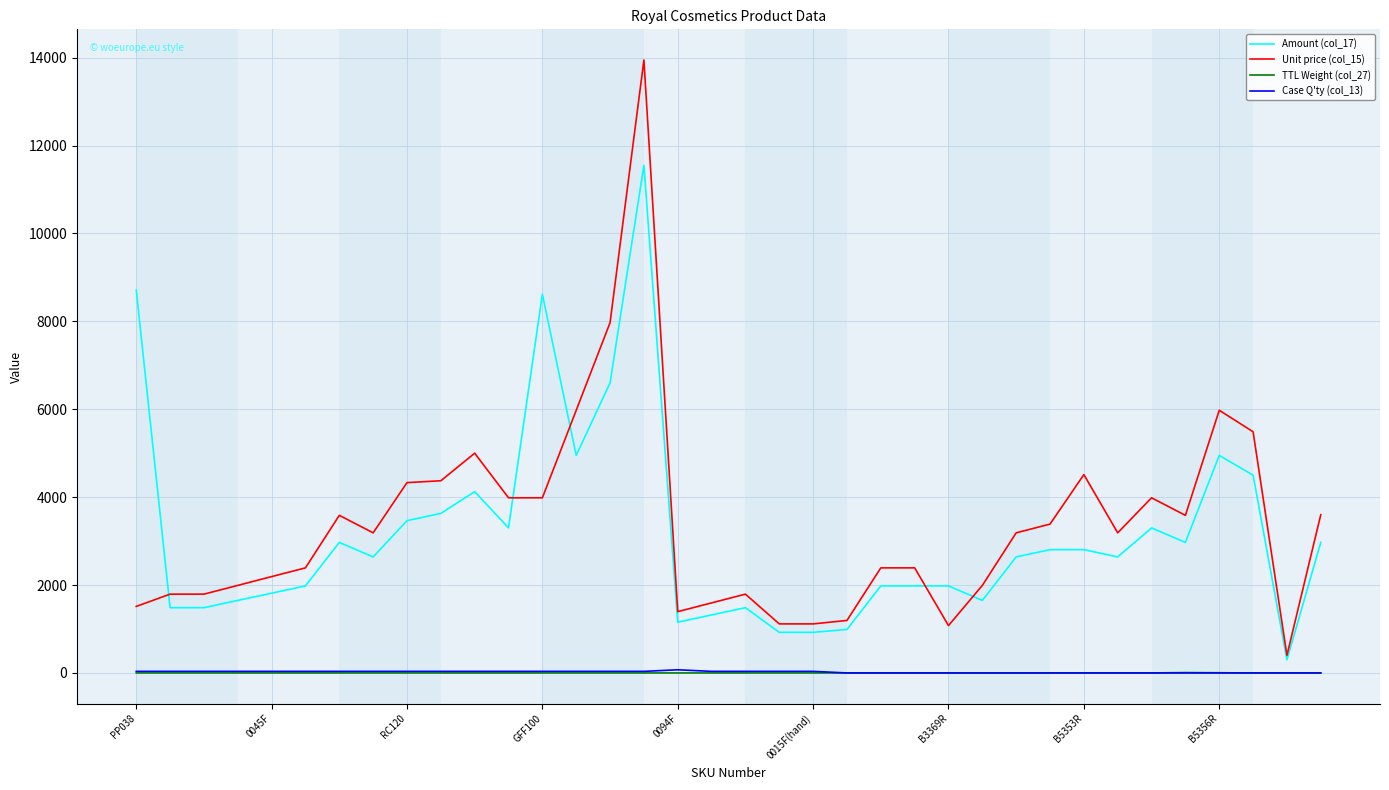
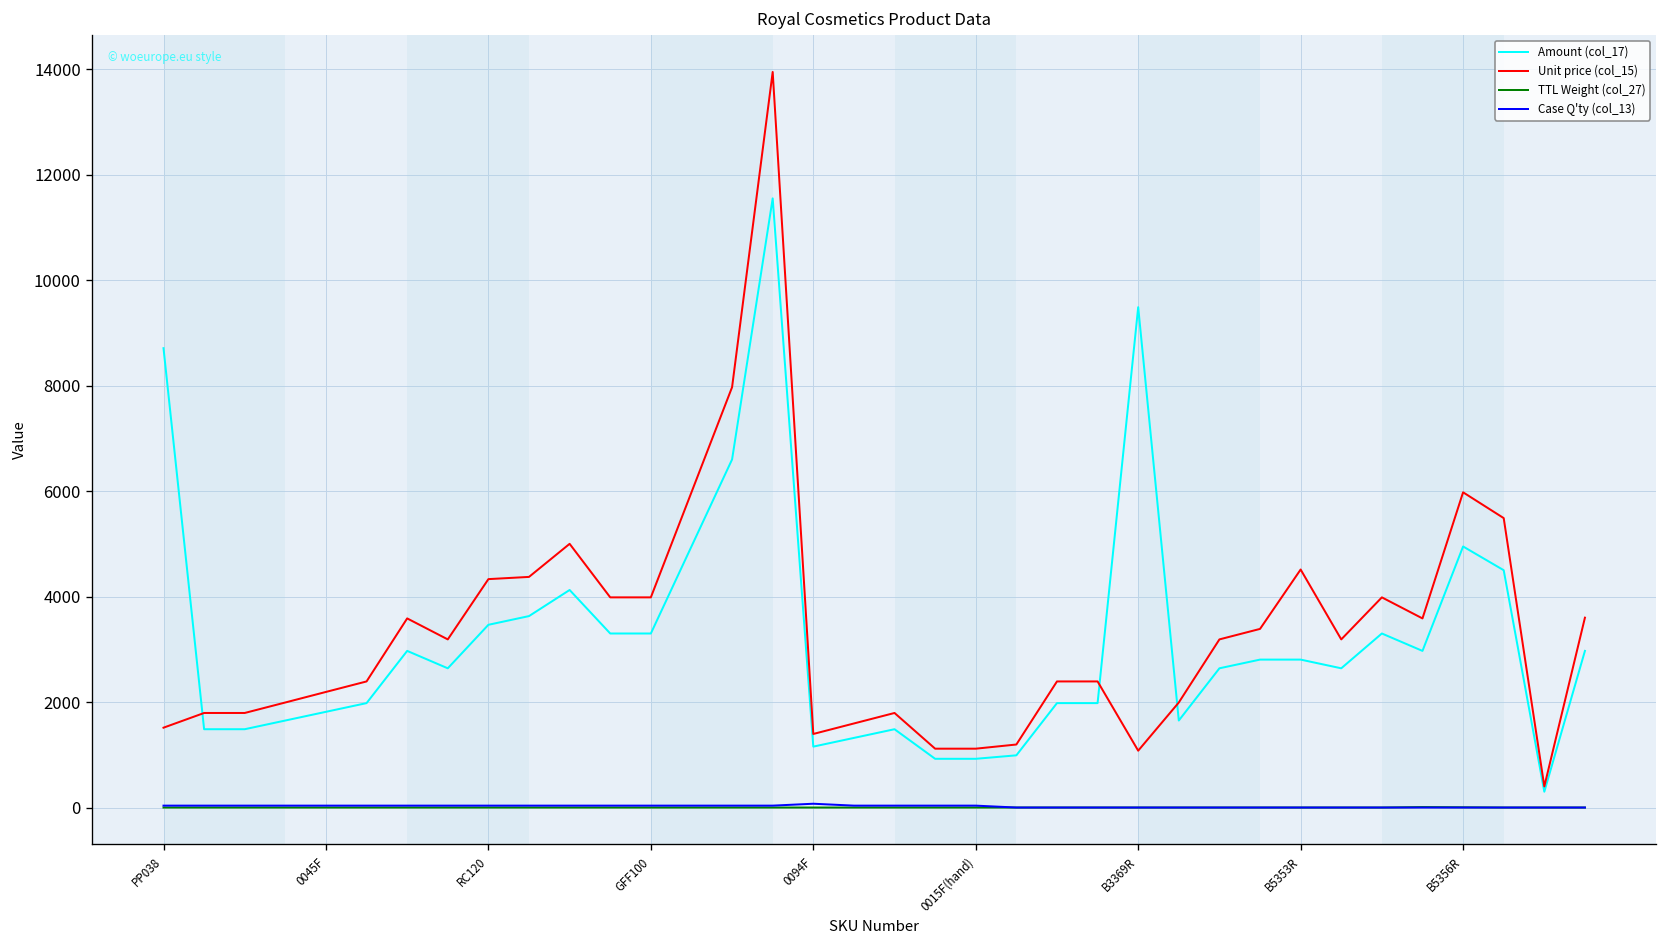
Amount (col_17), GFF100: 8600 -> 3300
Amount (col_17), В3369R: 2000 -> 9500
